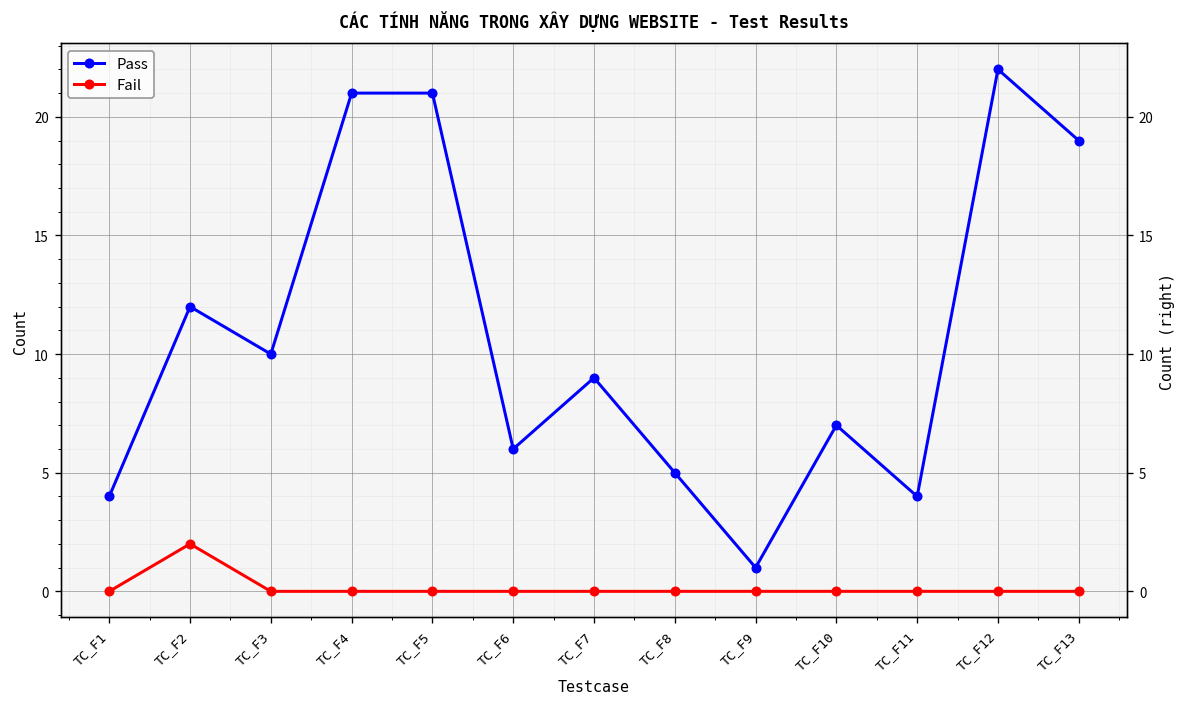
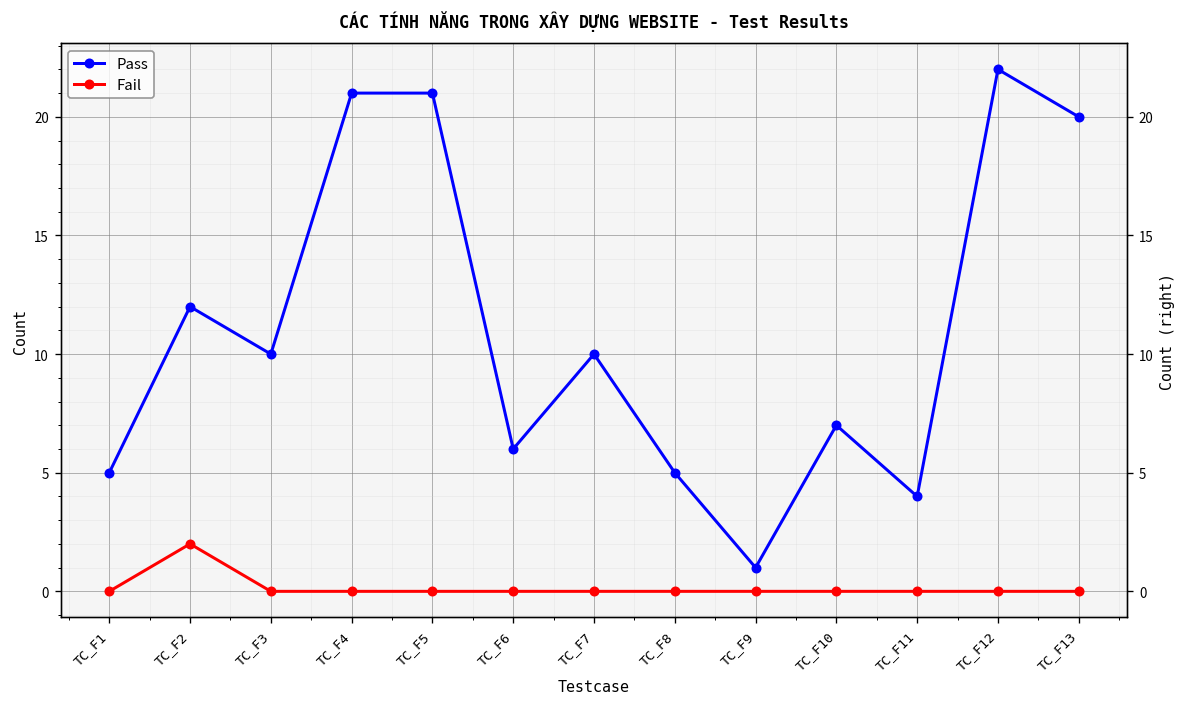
Pass, TC_F1: 4 -> 5
Pass, TC_F7: 9 -> 10
Pass, TC_F13: 19 -> 20
